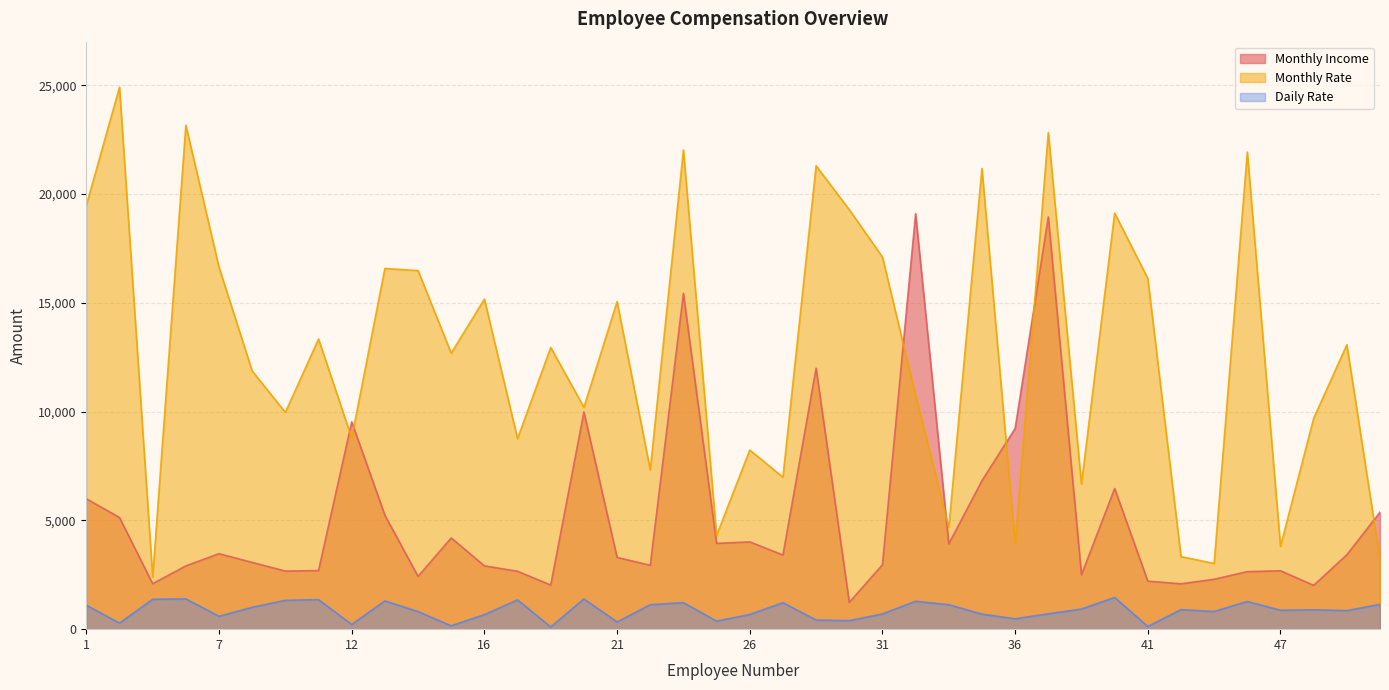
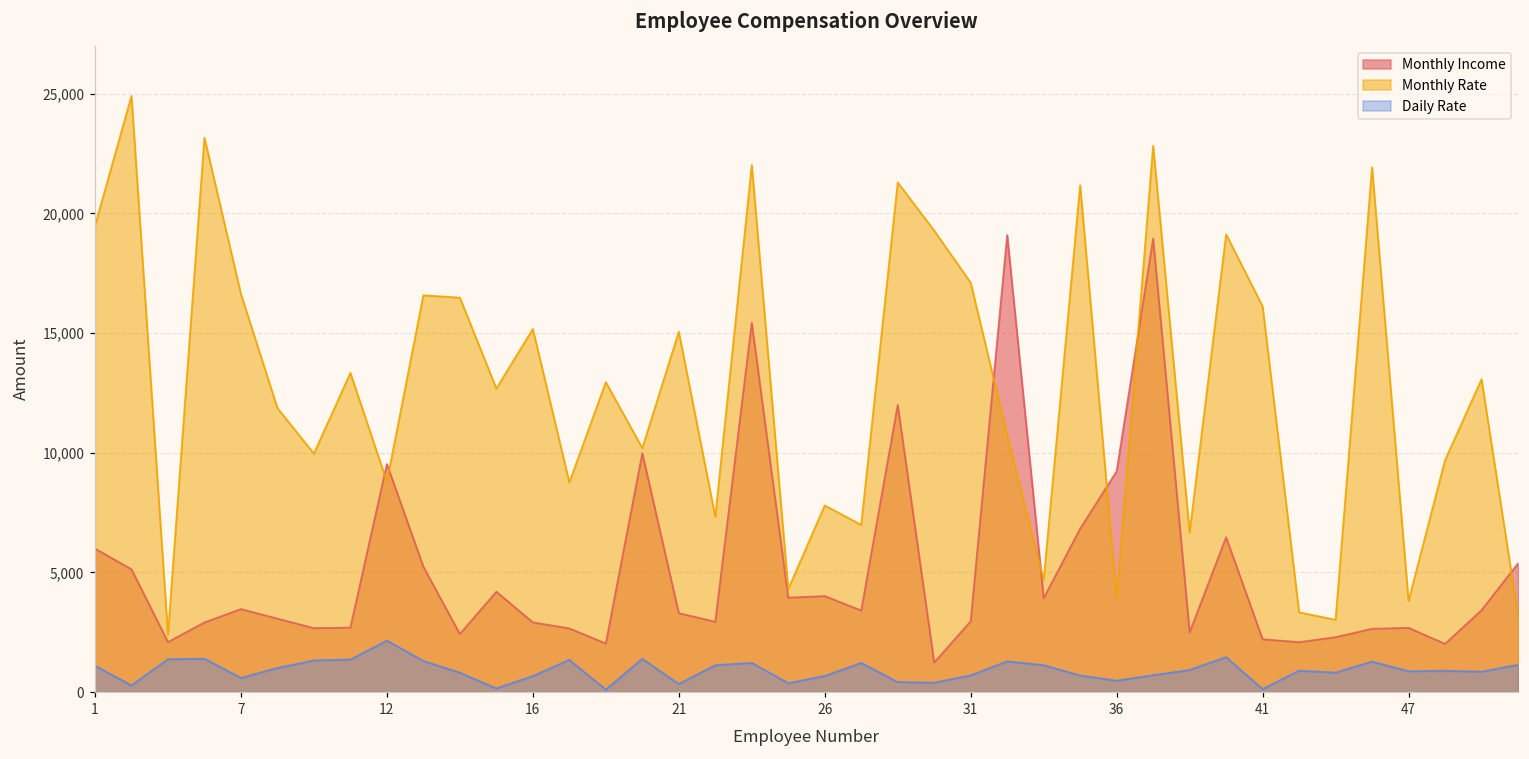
Daily Rate, 12: 200 -> 2,200
Monthly Rate, 26: 8,200 -> 7,800
